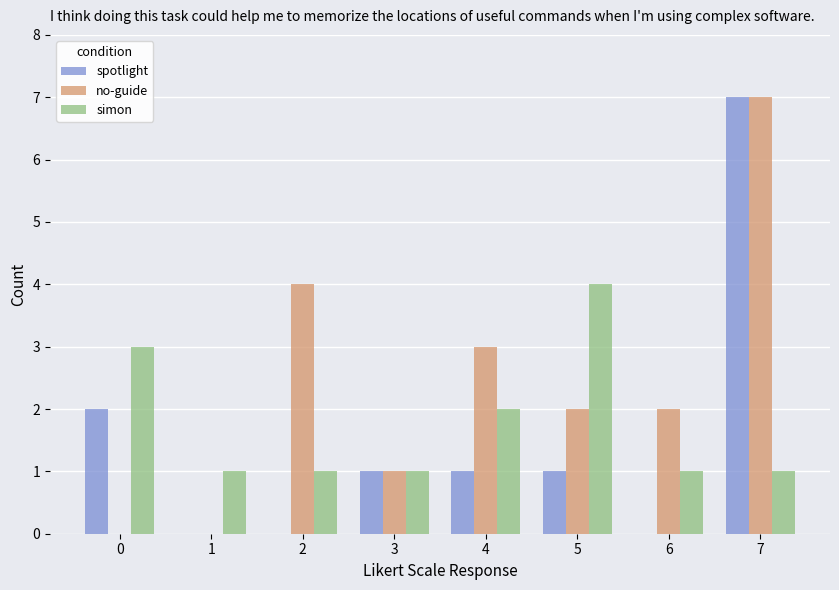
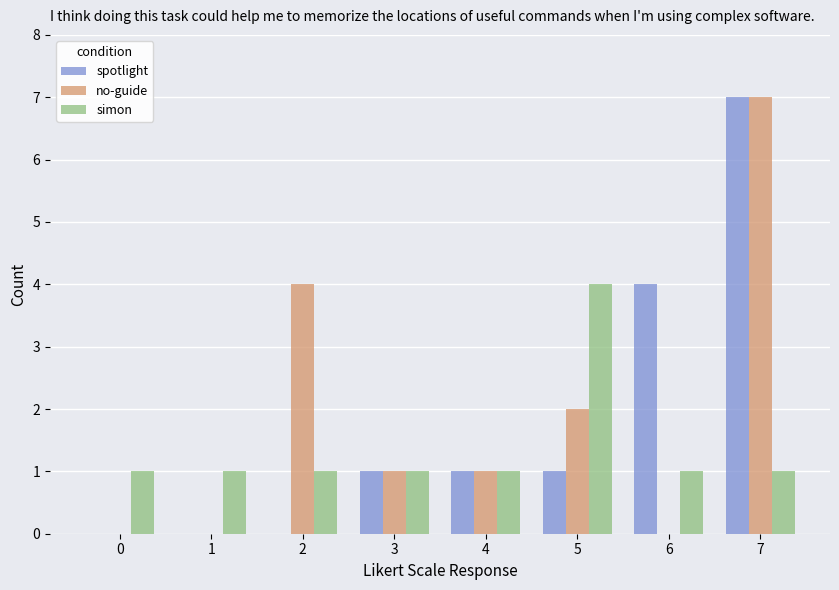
spotlight, 0: 2 -> 0
simon, 0: 3 -> 1
no-guide, 4: 3 -> 1
simon, 4: 2 -> 1
spotlight, 6: 0 -> 4
no-guide, 6: 2 -> 0
